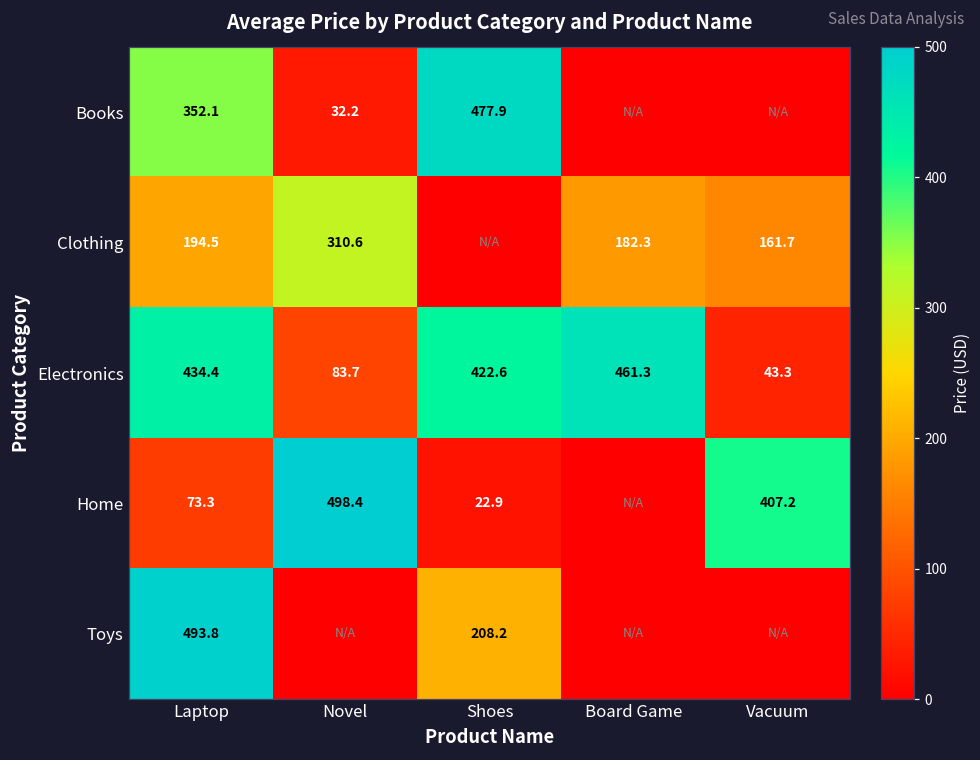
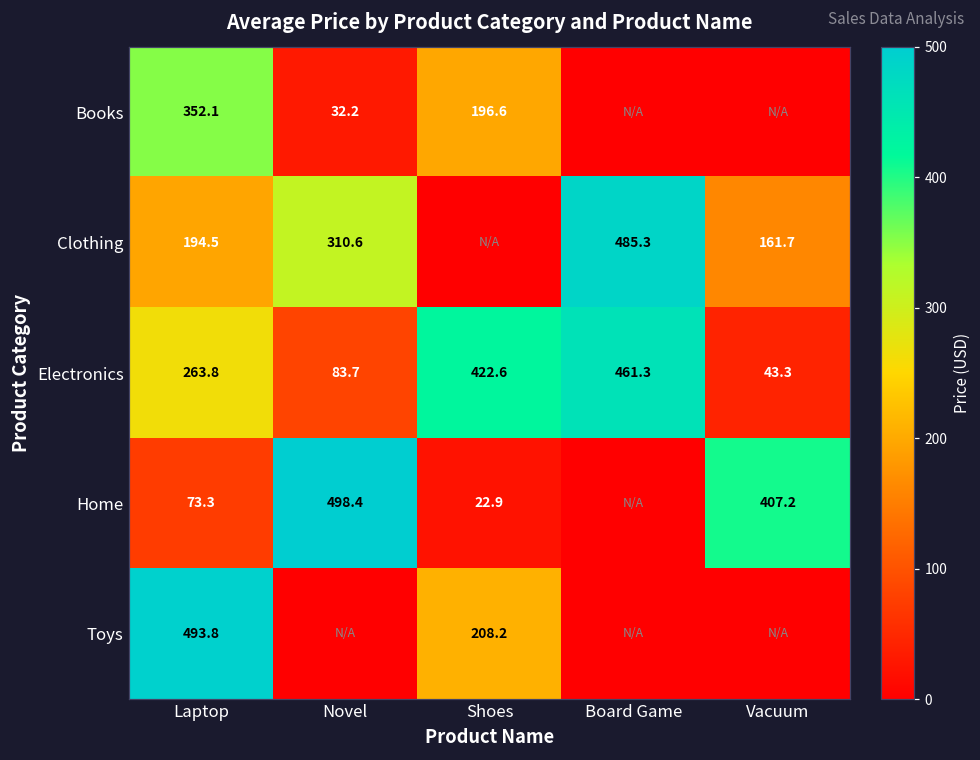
Books, Shoes: 477.9 -> 196.6
Clothing, Board Game: 182.3 -> 485.3
Electronics, Laptop: 434.4 -> 263.8
